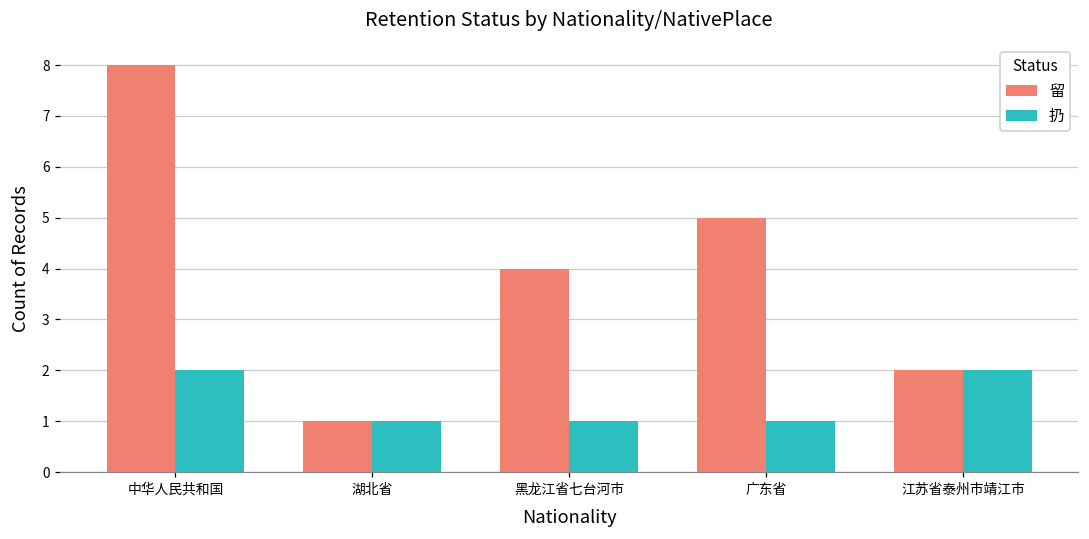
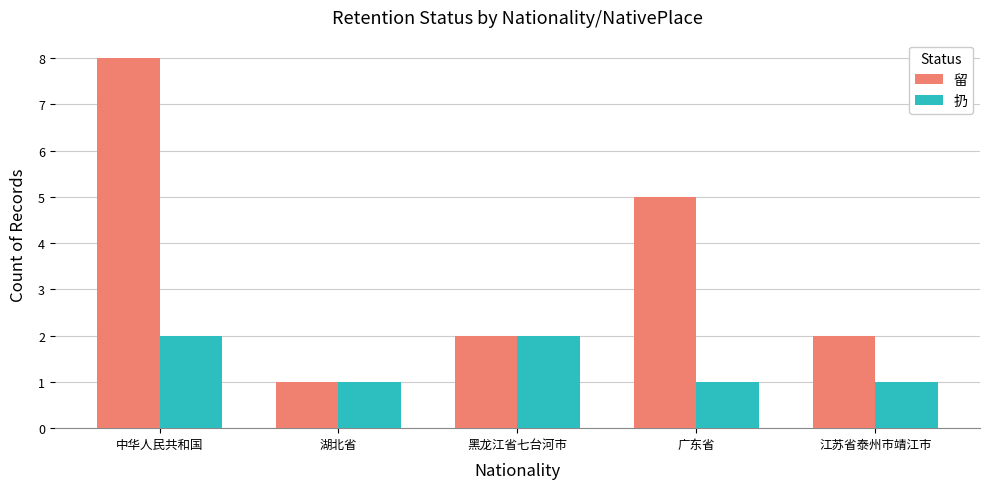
留, 黑龙江省七台河市: 4 -> 2
扔, 黑龙江省七台河市: 1 -> 2
扔, 江苏省泰州市靖江市: 2 -> 1
